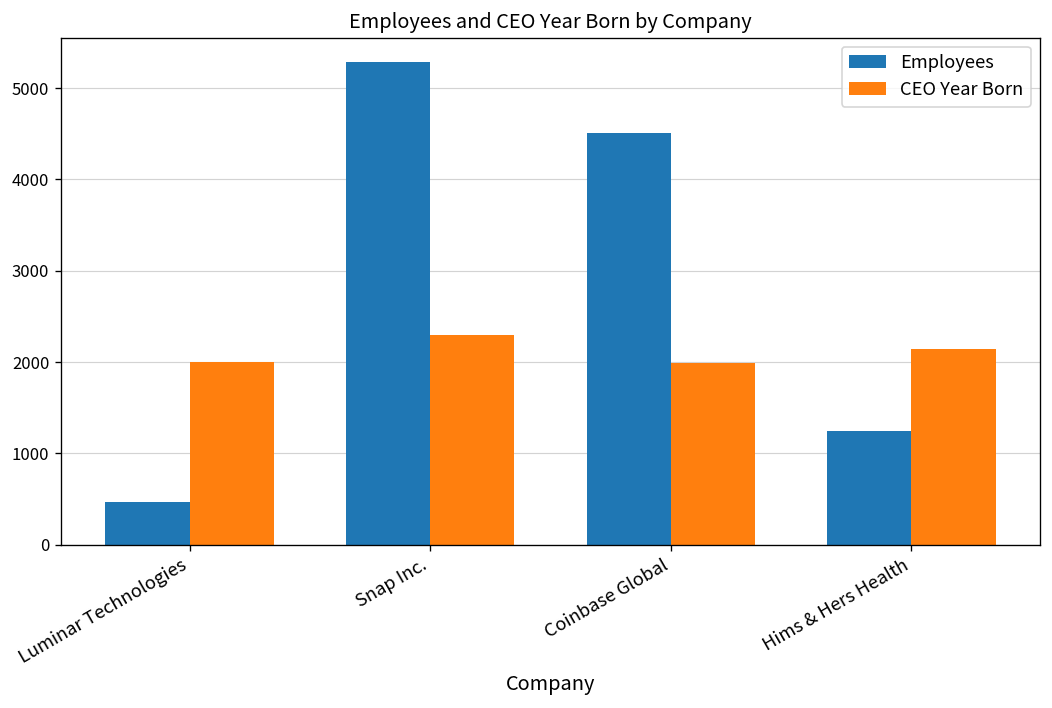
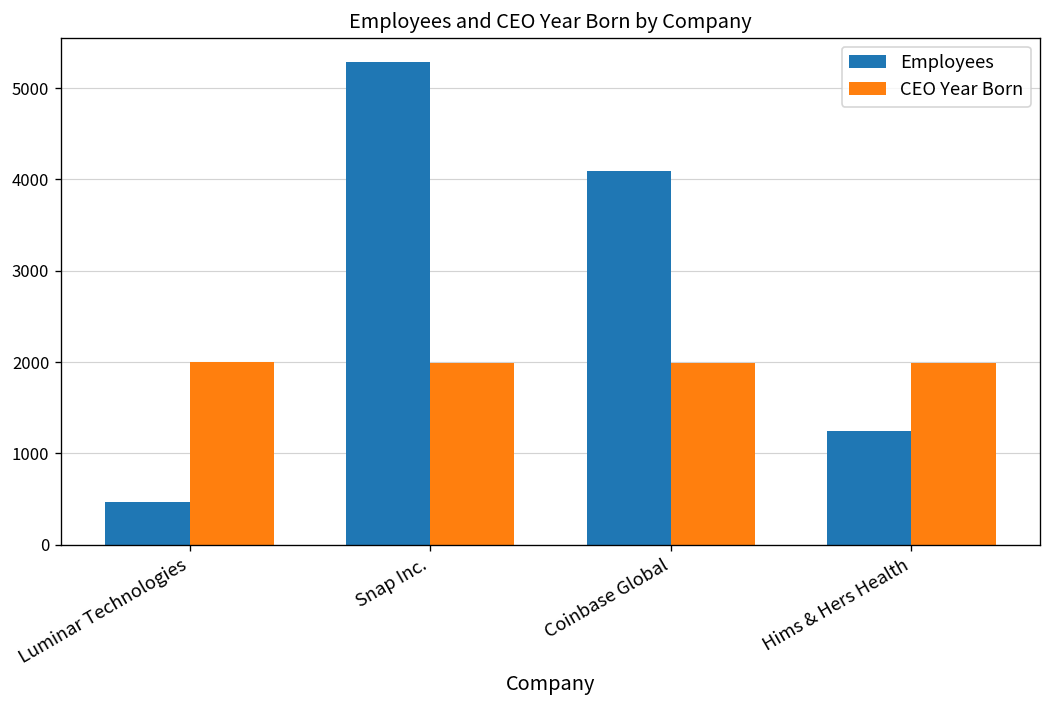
CEO Year Born, Snap Inc.: 2300 -> 2000
Employees, Coinbase Global: 4500 -> 4100
CEO Year Born, Hims & Hers Health: 2100 -> 2000
